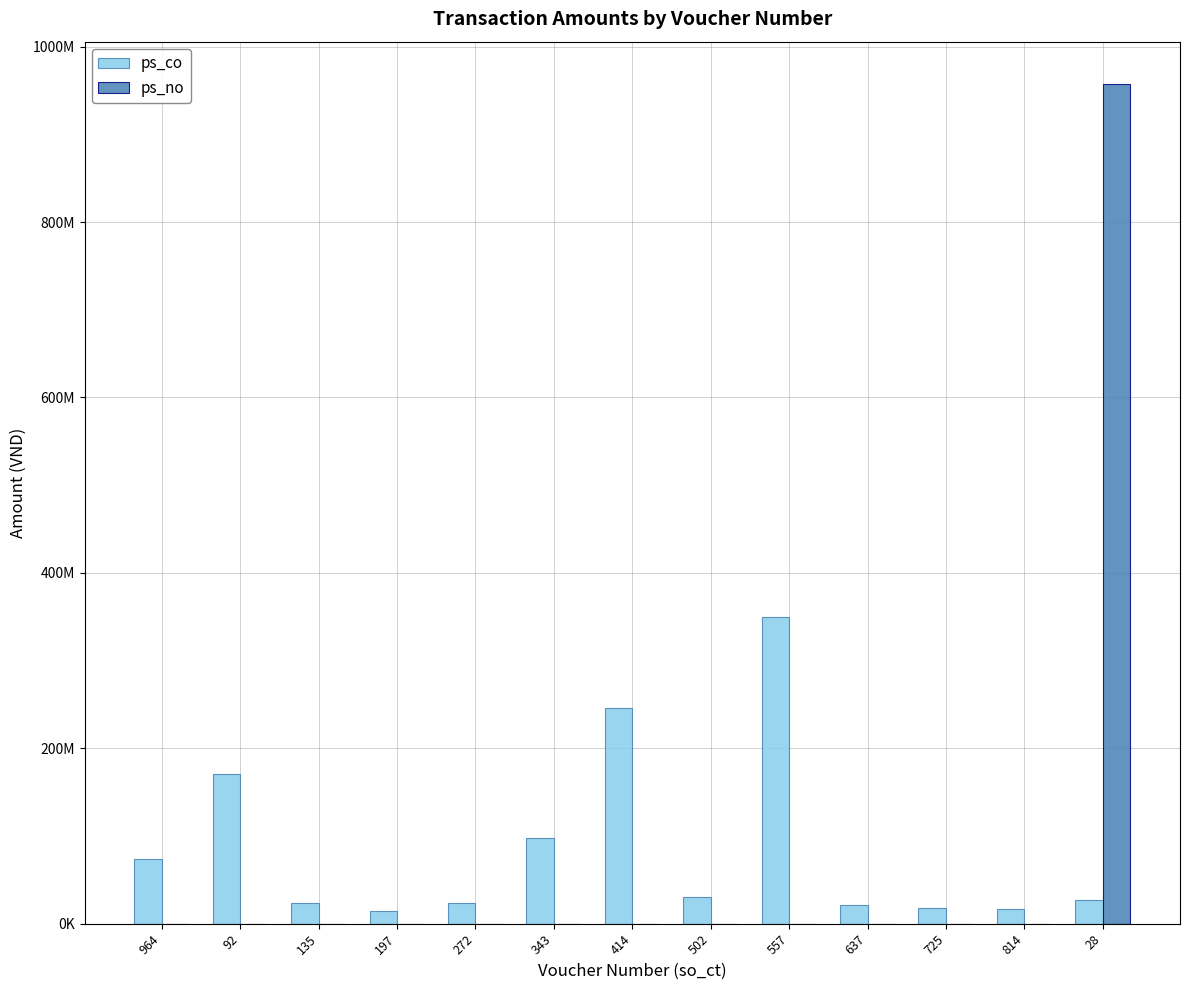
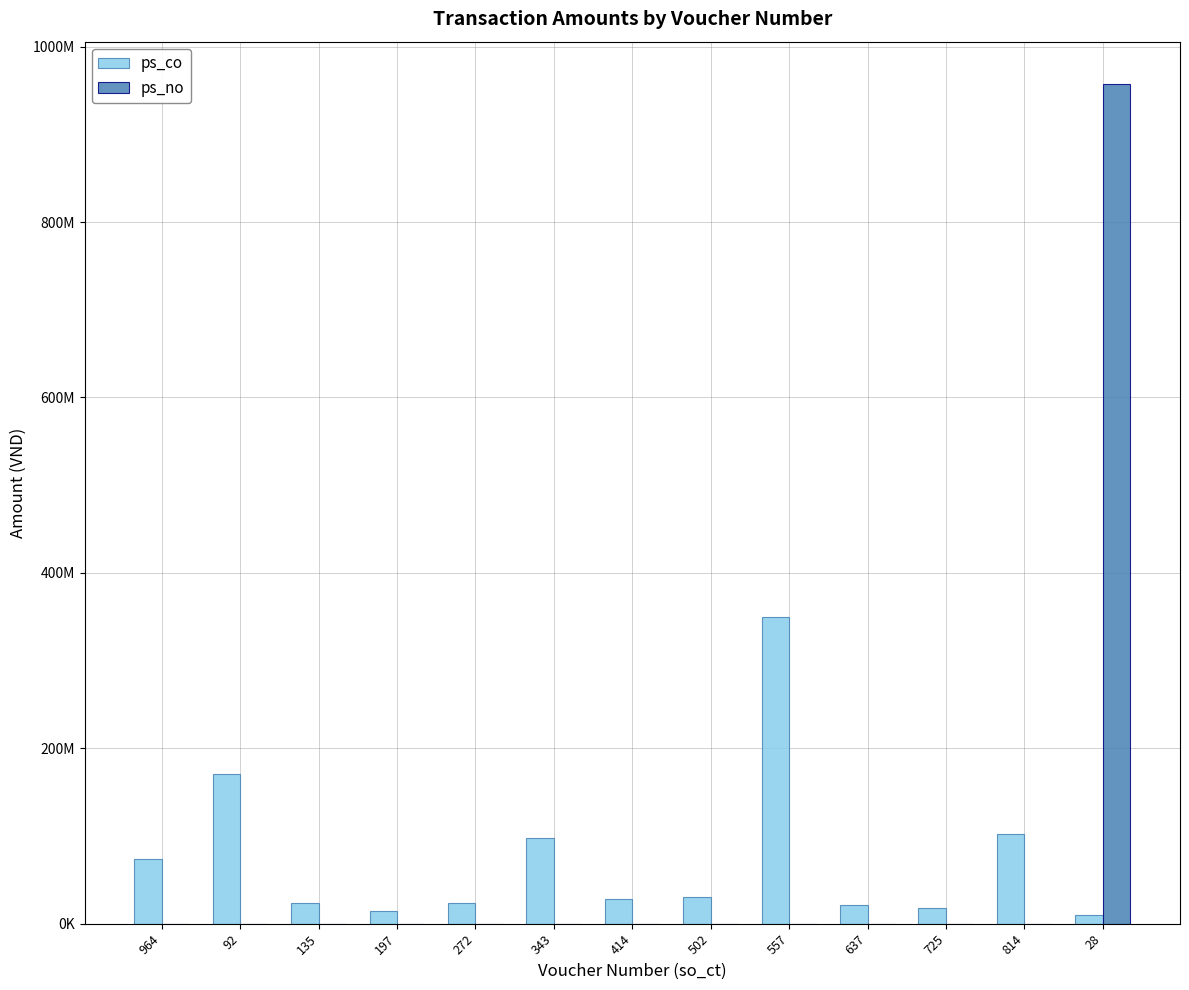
ps_co, 414: 250000000 -> 30000000
ps_co, 814: 20000000 -> 100000000
ps_co, 28: 30000000 -> 10000000
